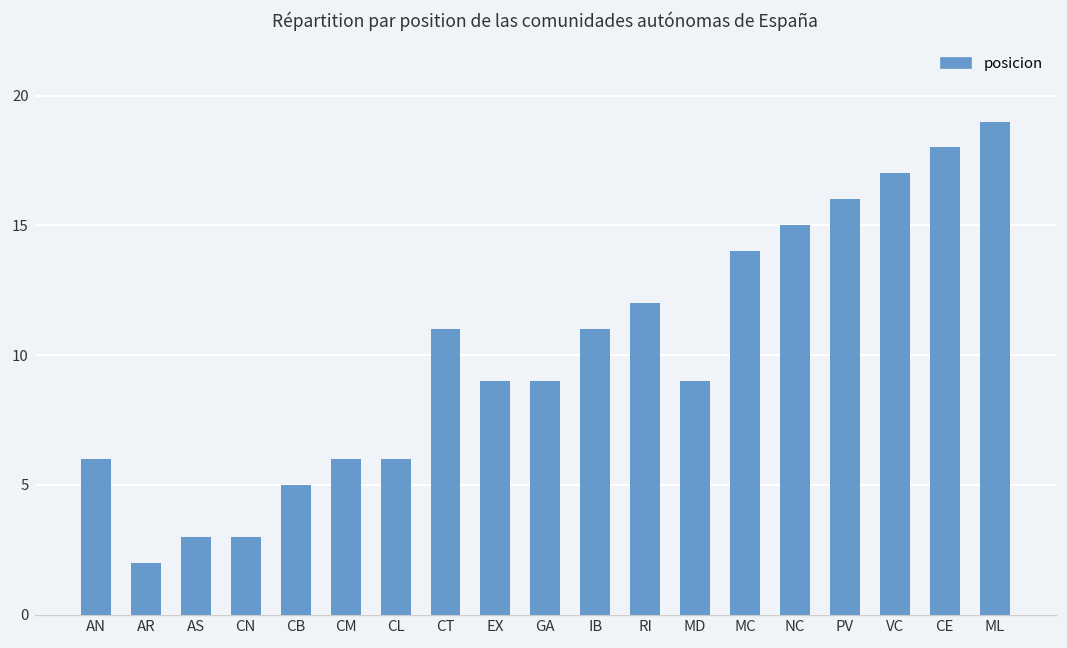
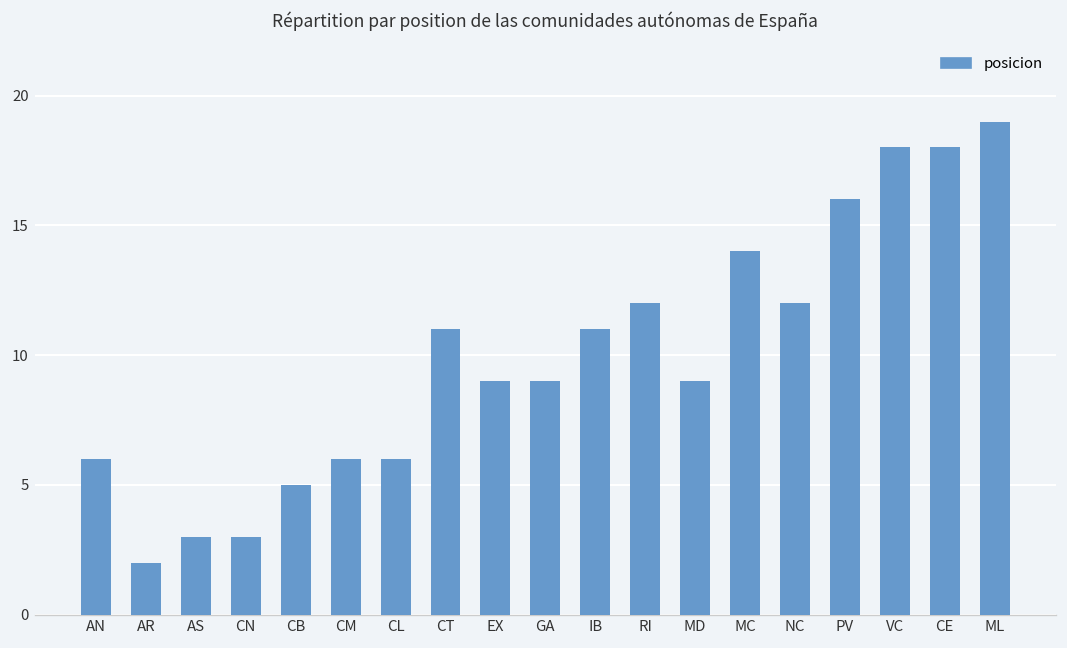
NC: 15 -> 12
VC: 17 -> 18
